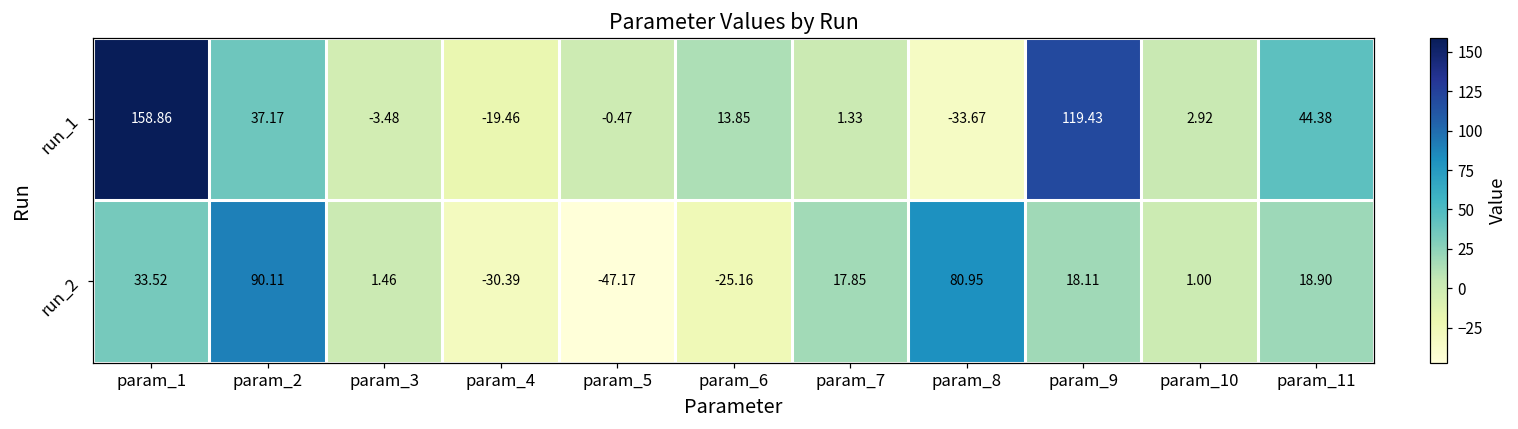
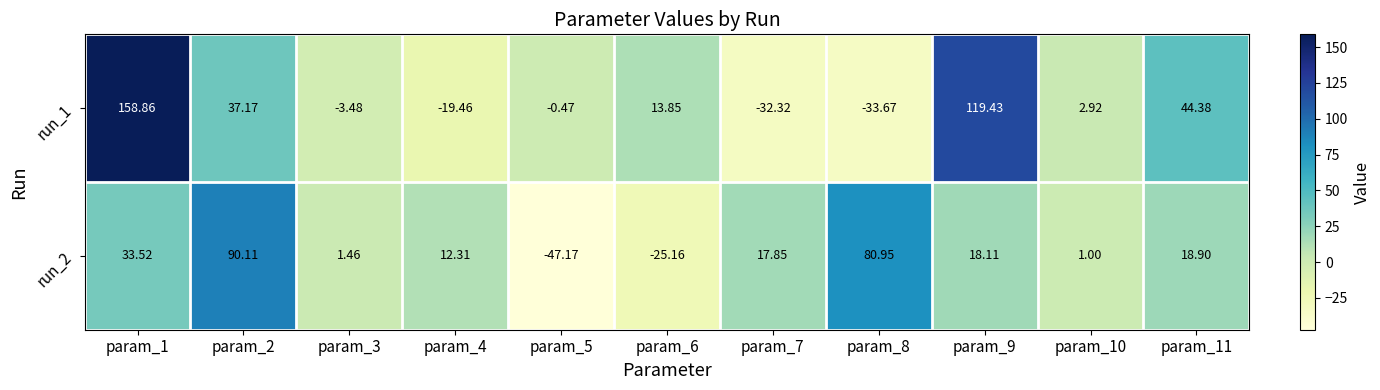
run_1, param_7: 1.33 -> -32.32
run_2, param_4: -30.39 -> 12.31
